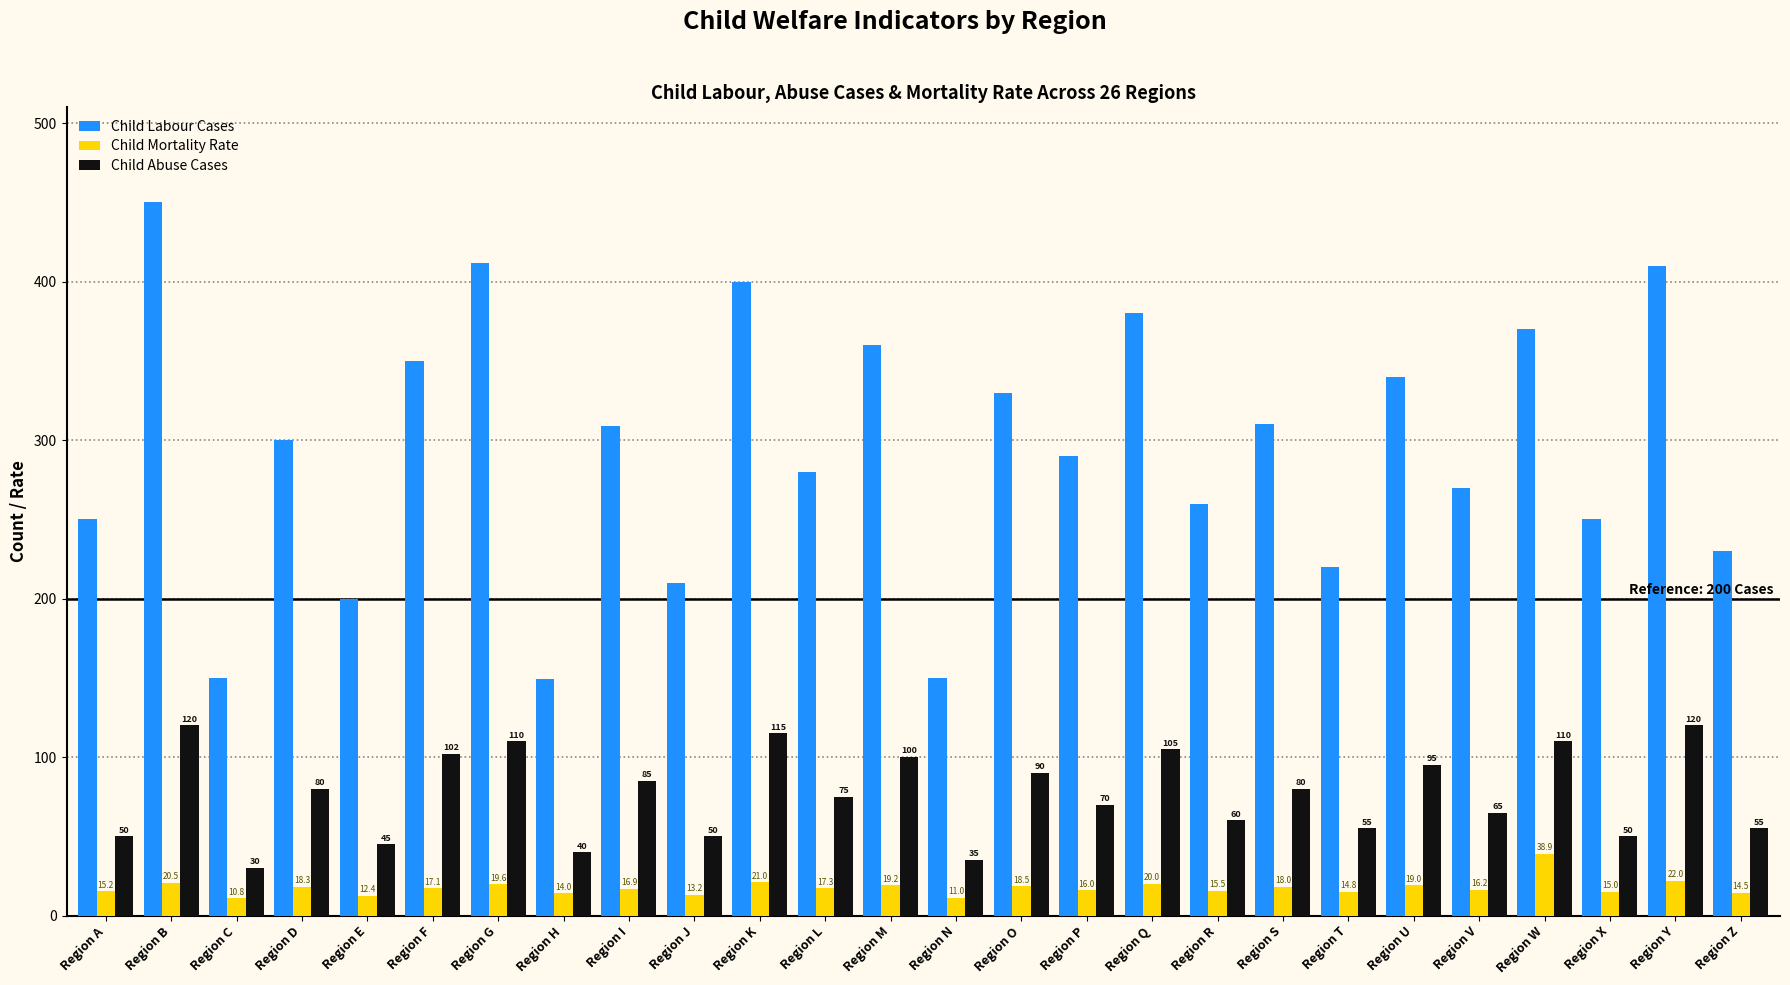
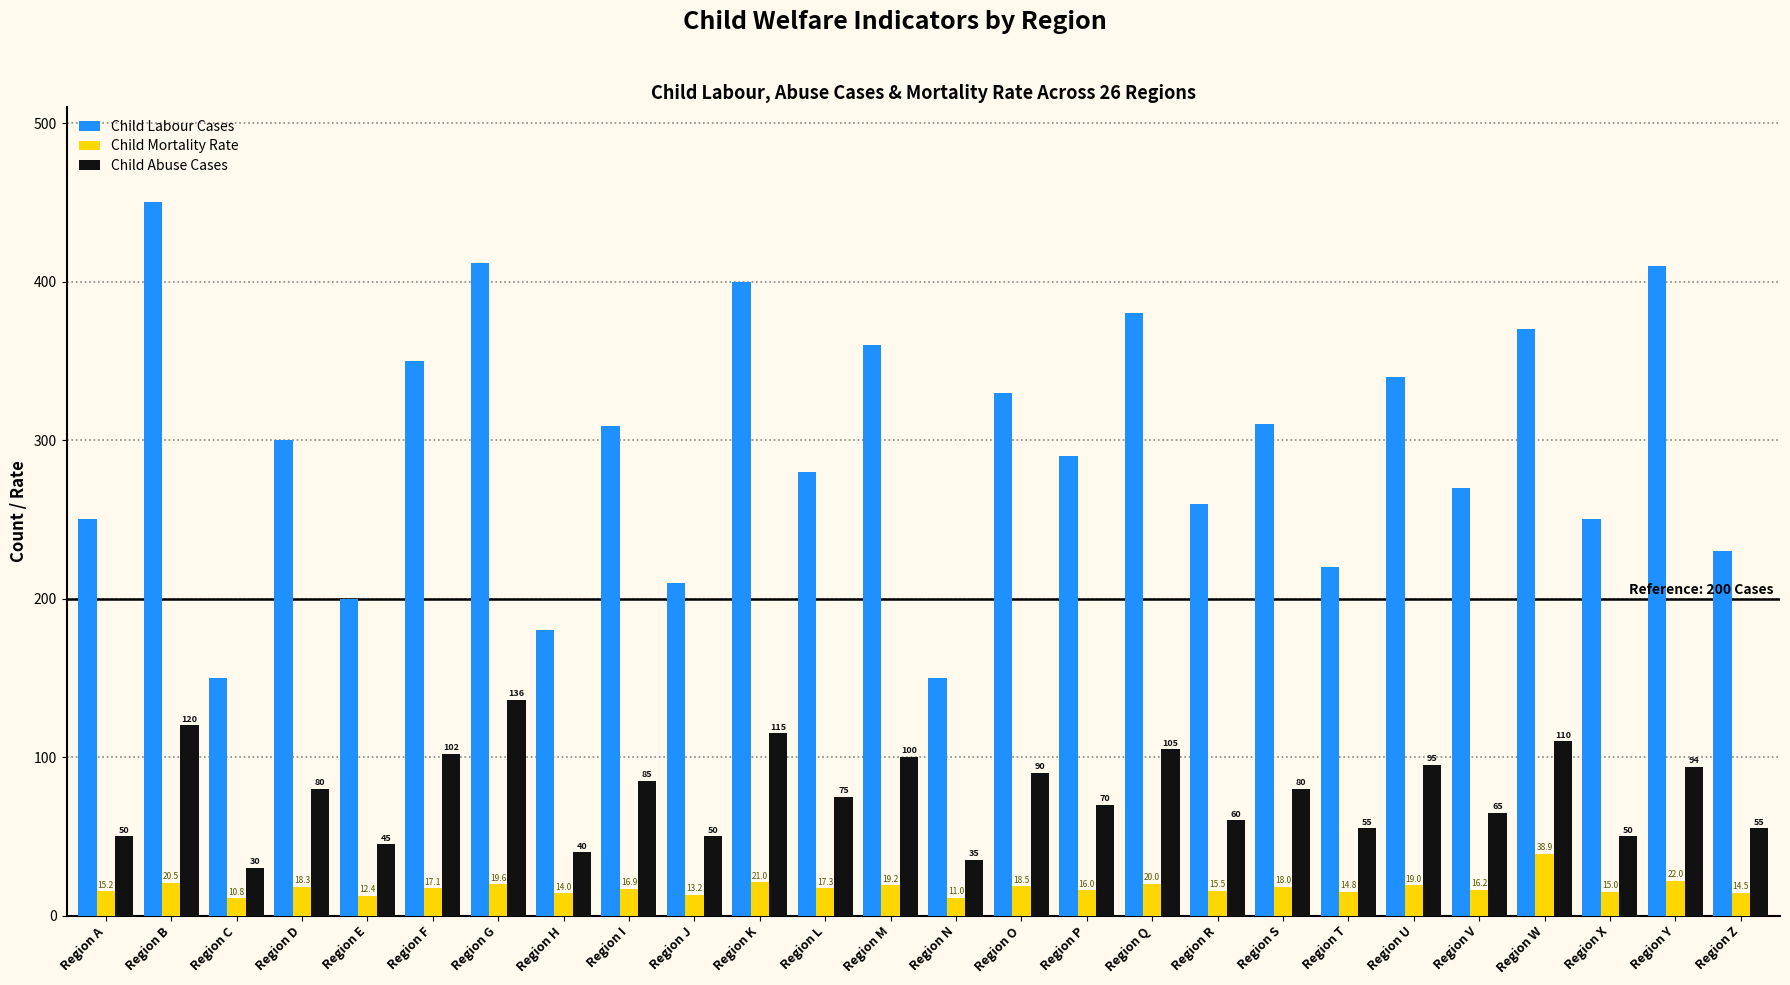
Child Abuse Cases, Region G: 110 -> 136
Child Labour Cases, Region H: 149 -> 180
Child Abuse Cases, Region Y: 120 -> 94
